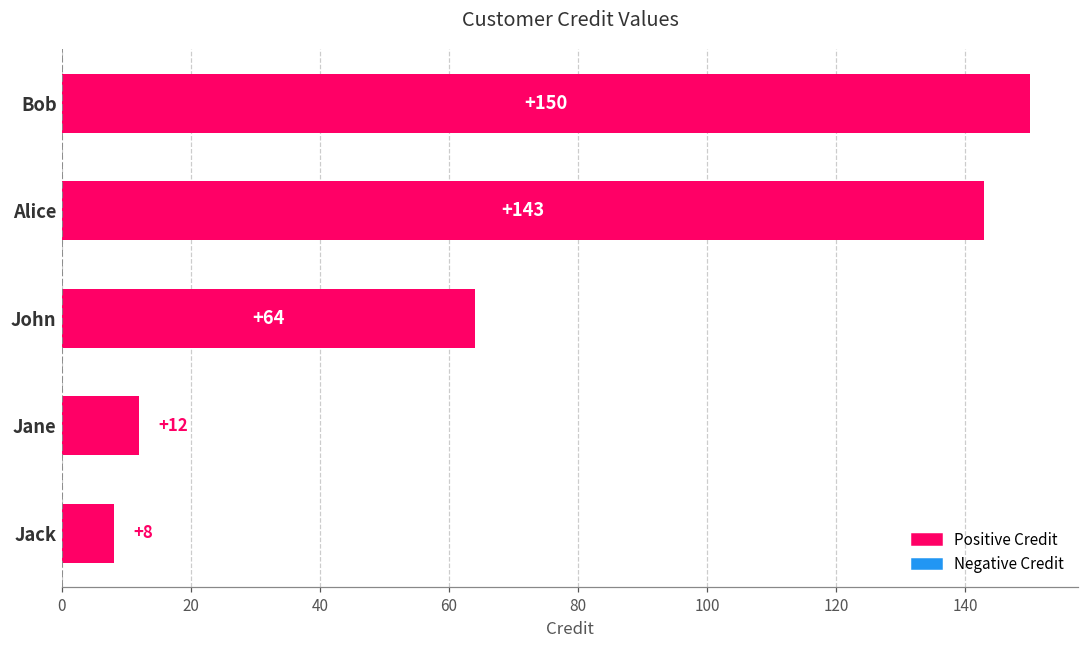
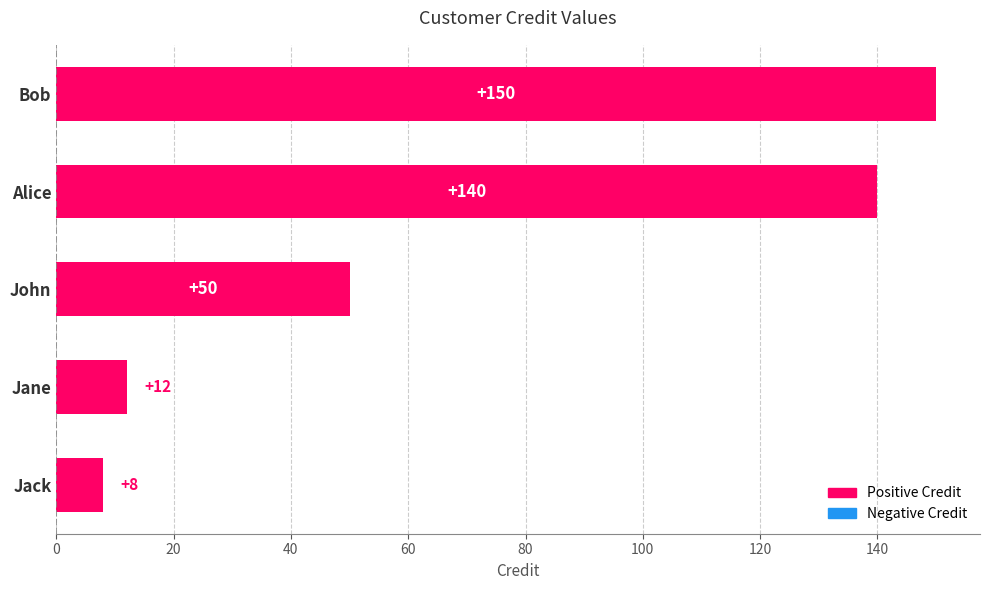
Alice: +143 -> +140
John: +64 -> +50
